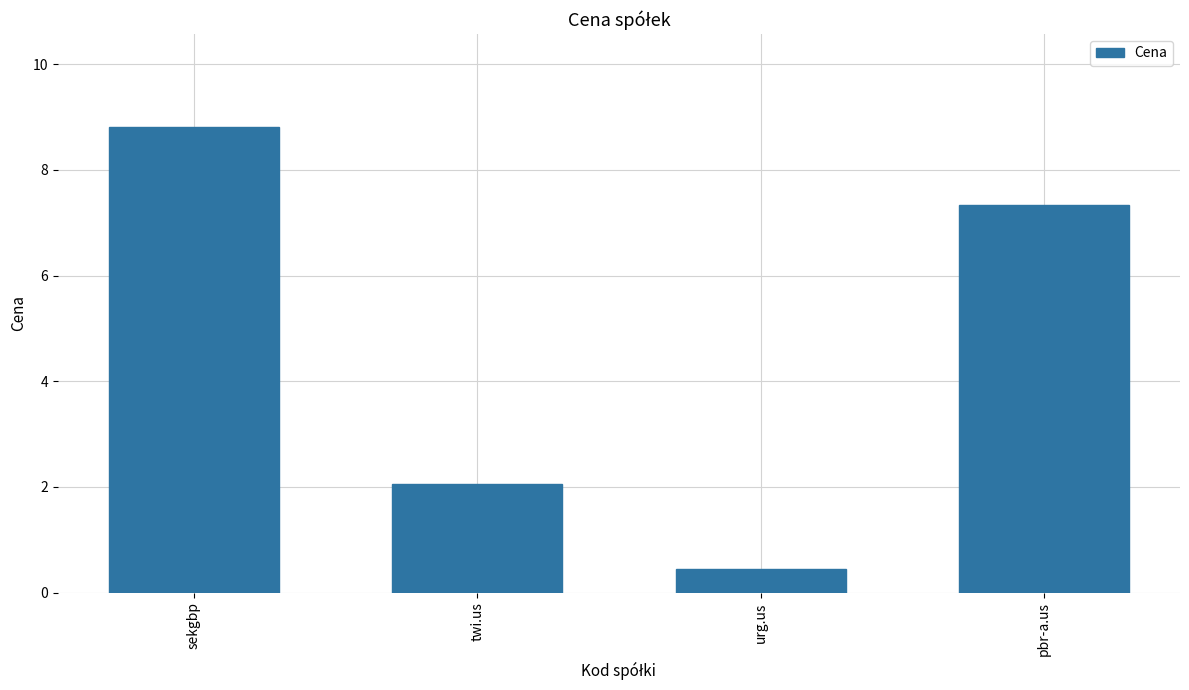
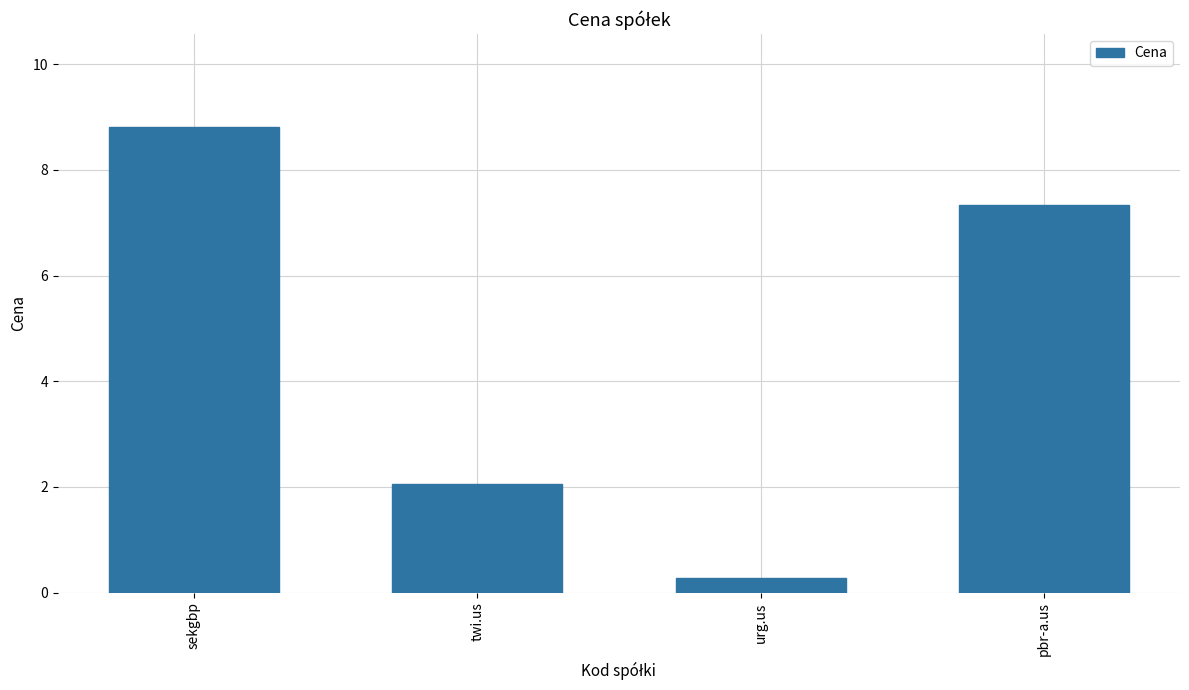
urg.us: 0.4 -> 0.3
